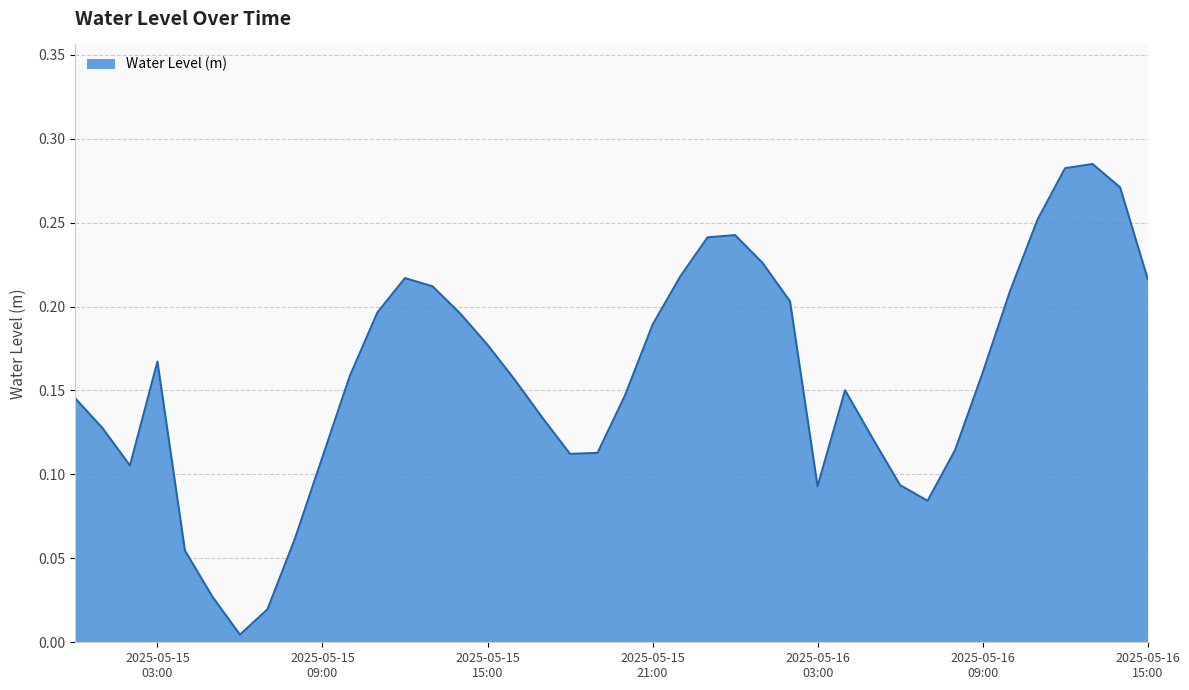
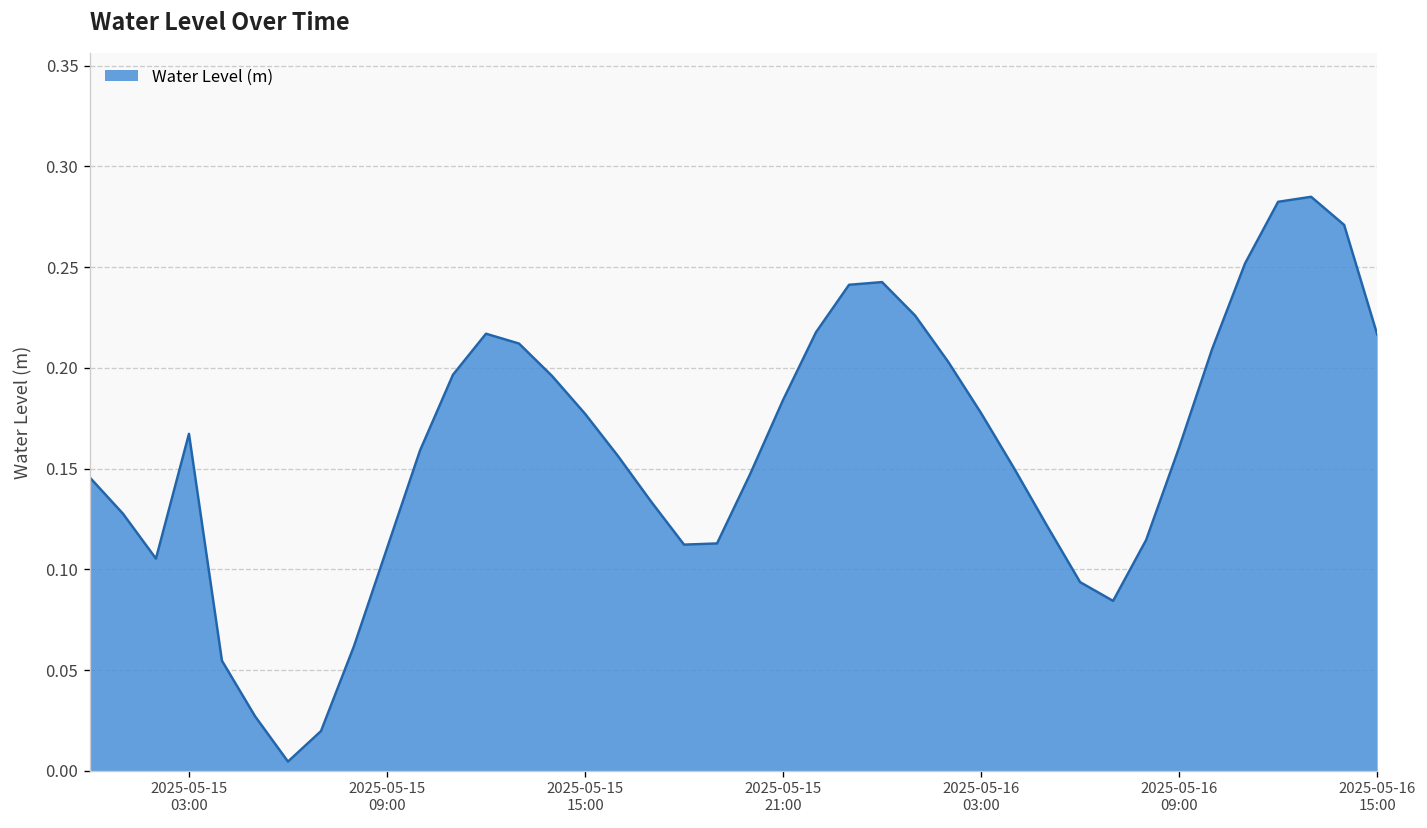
2025-05-15 21:00: 0.189 -> 0.184
2025-05-16 03:00: 0.093 -> 0.178
